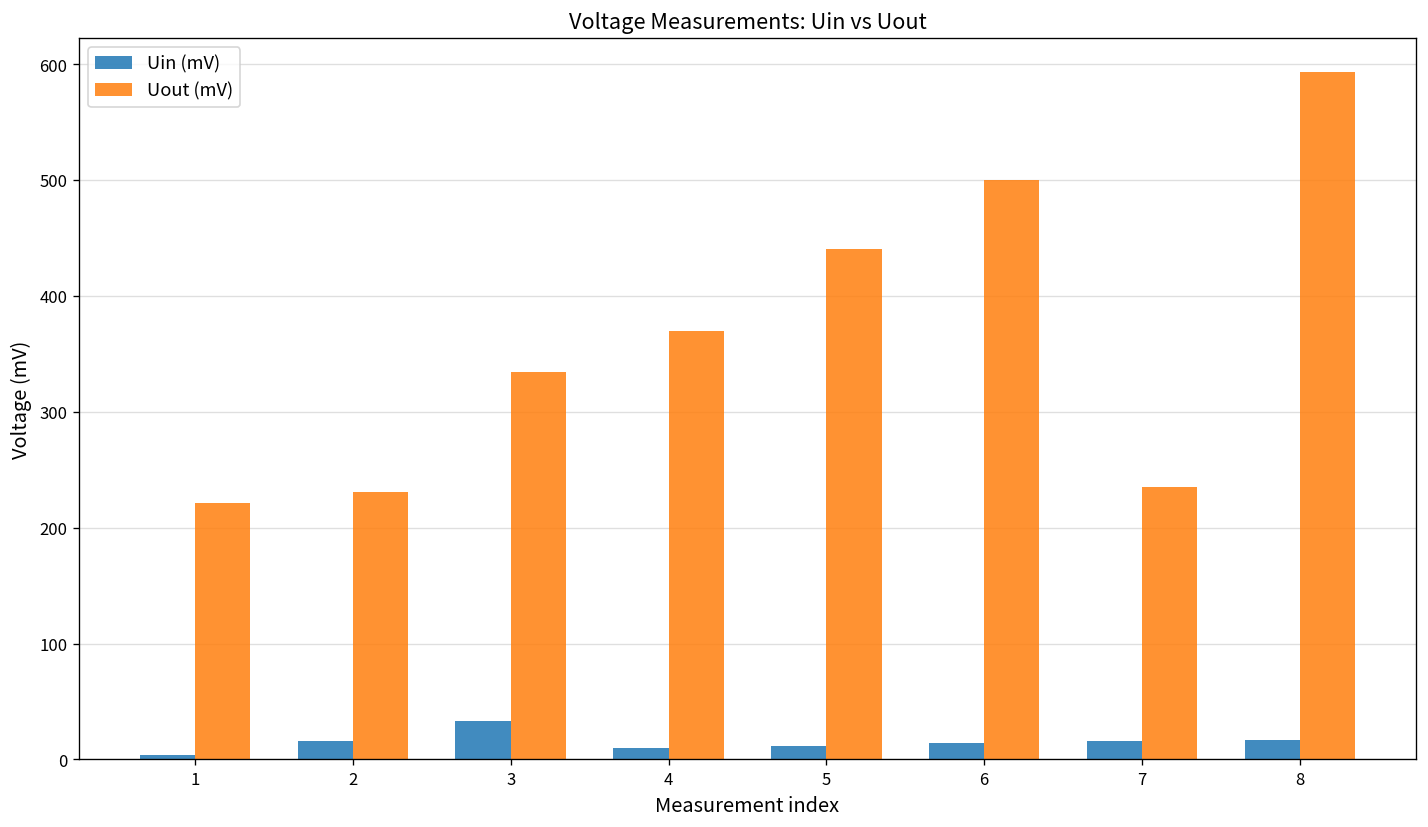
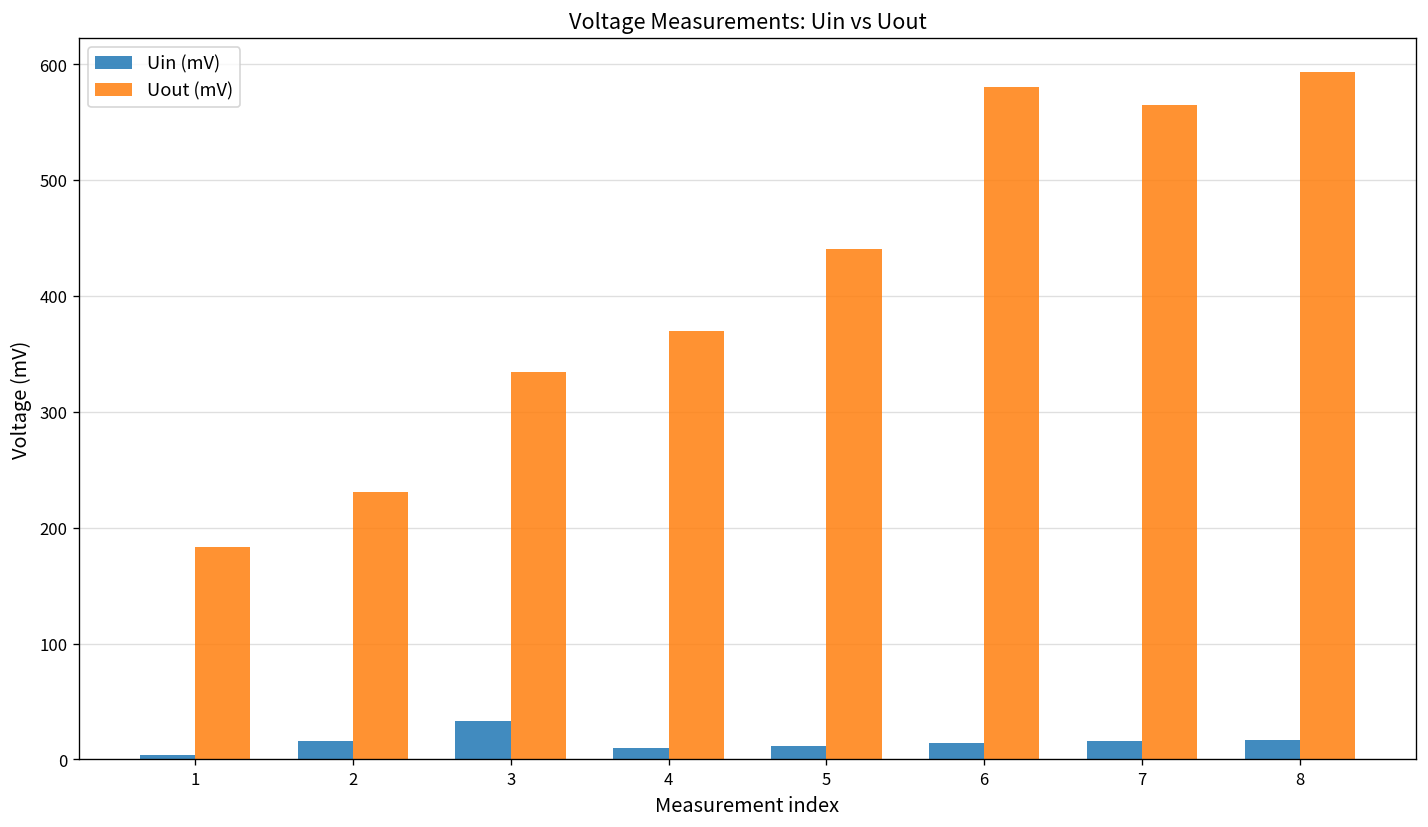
Uout (mV), 1: 220 -> 180
Uout (mV), 6: 500 -> 580
Uout (mV), 7: 240 -> 570
